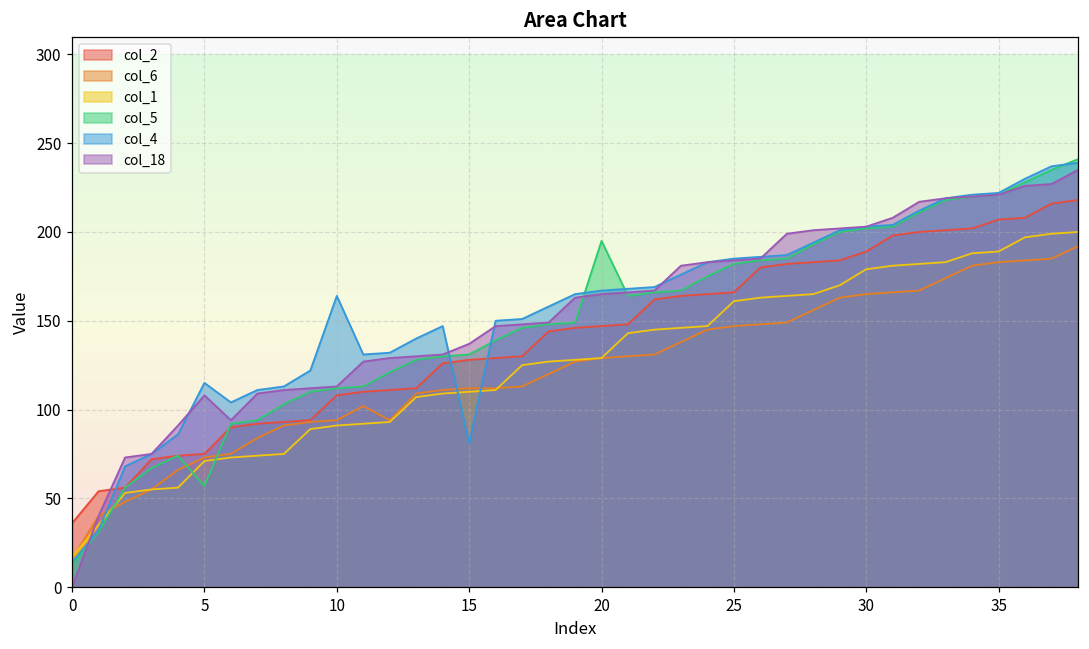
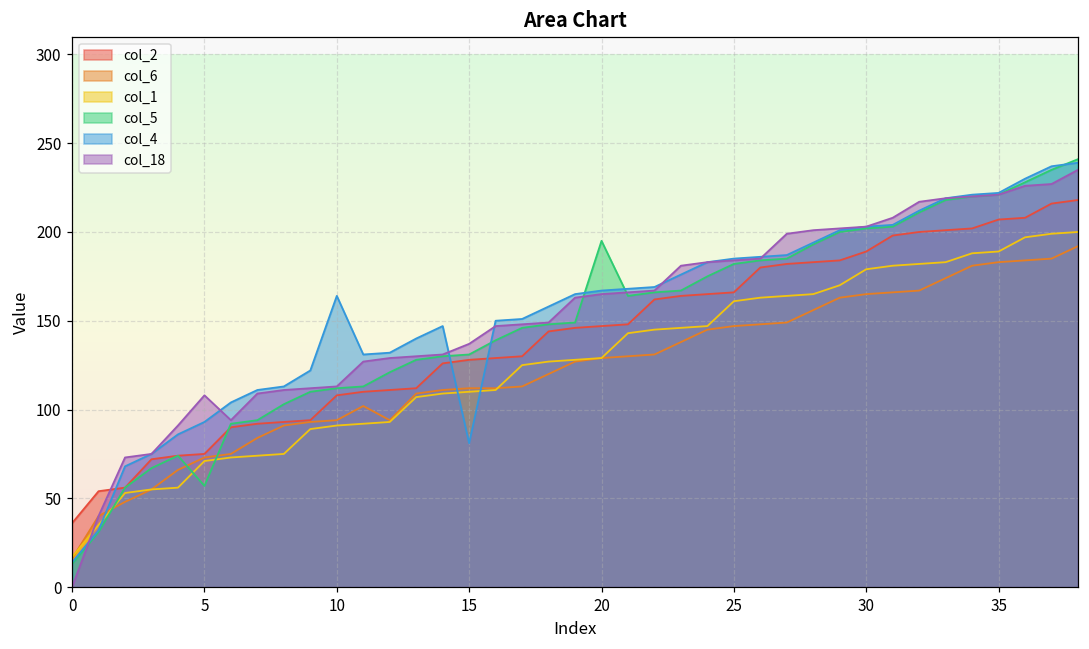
col_4, 5: 115 -> 93
